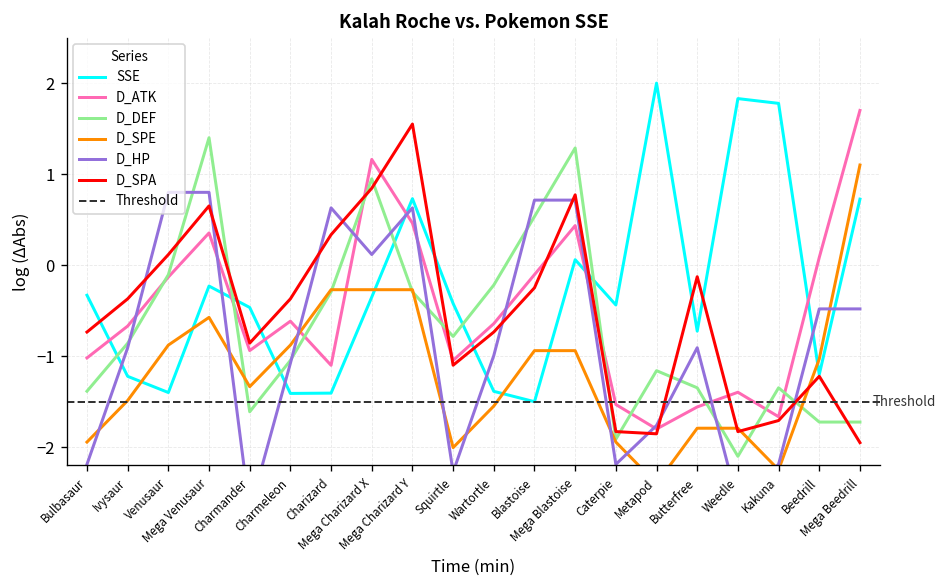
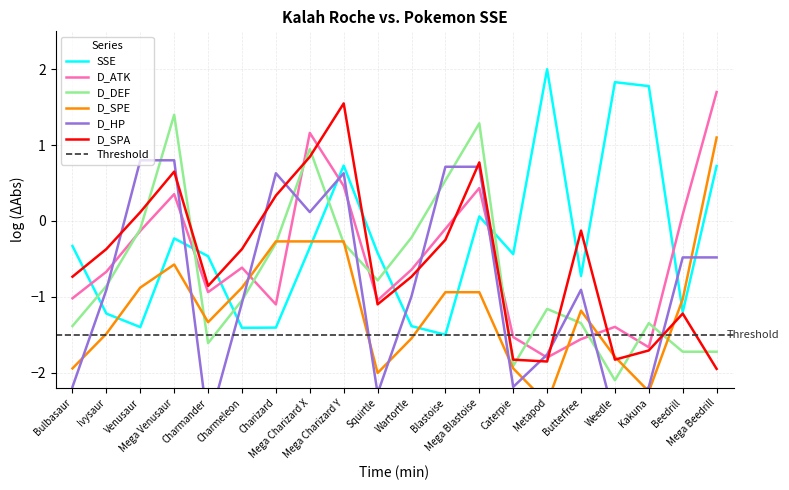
D_SPE, Butterfree: -1.8 -> -1.2
